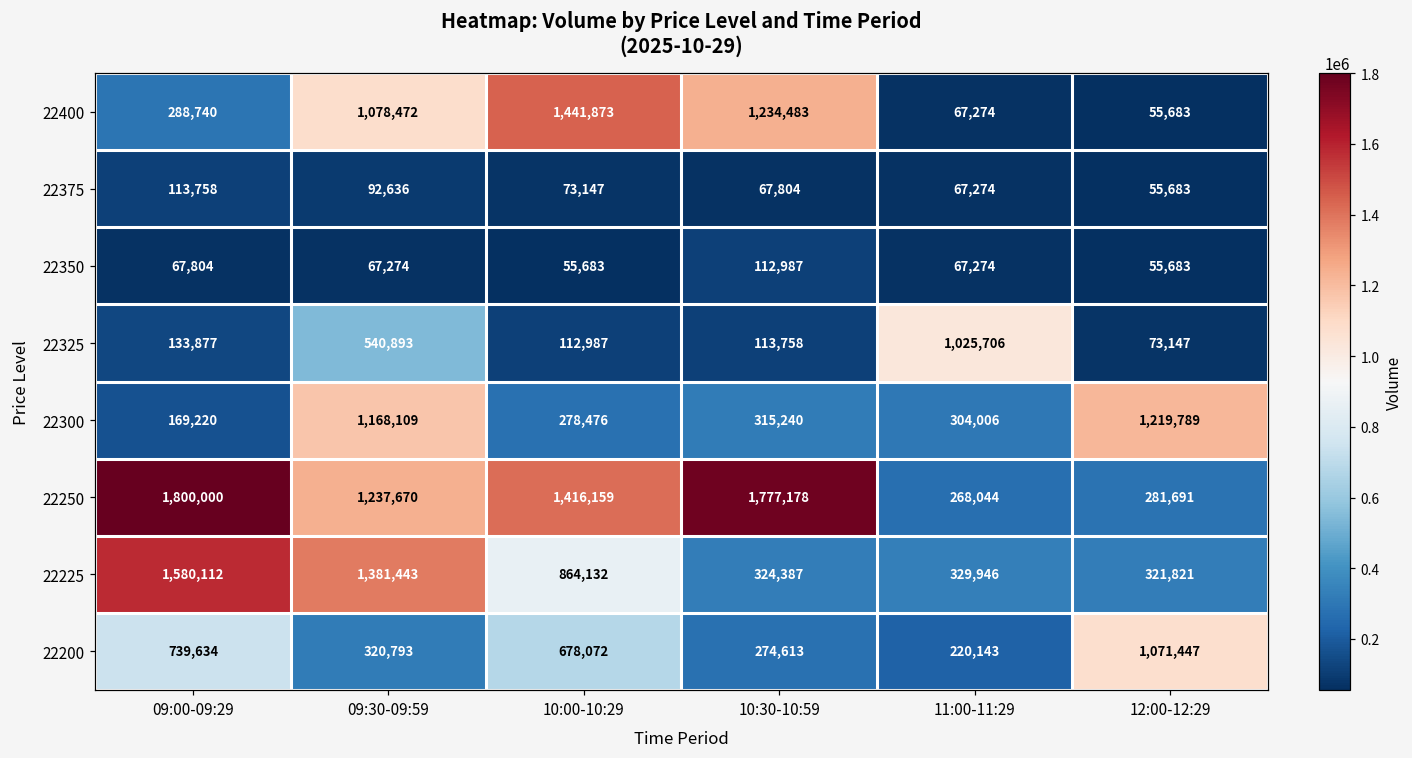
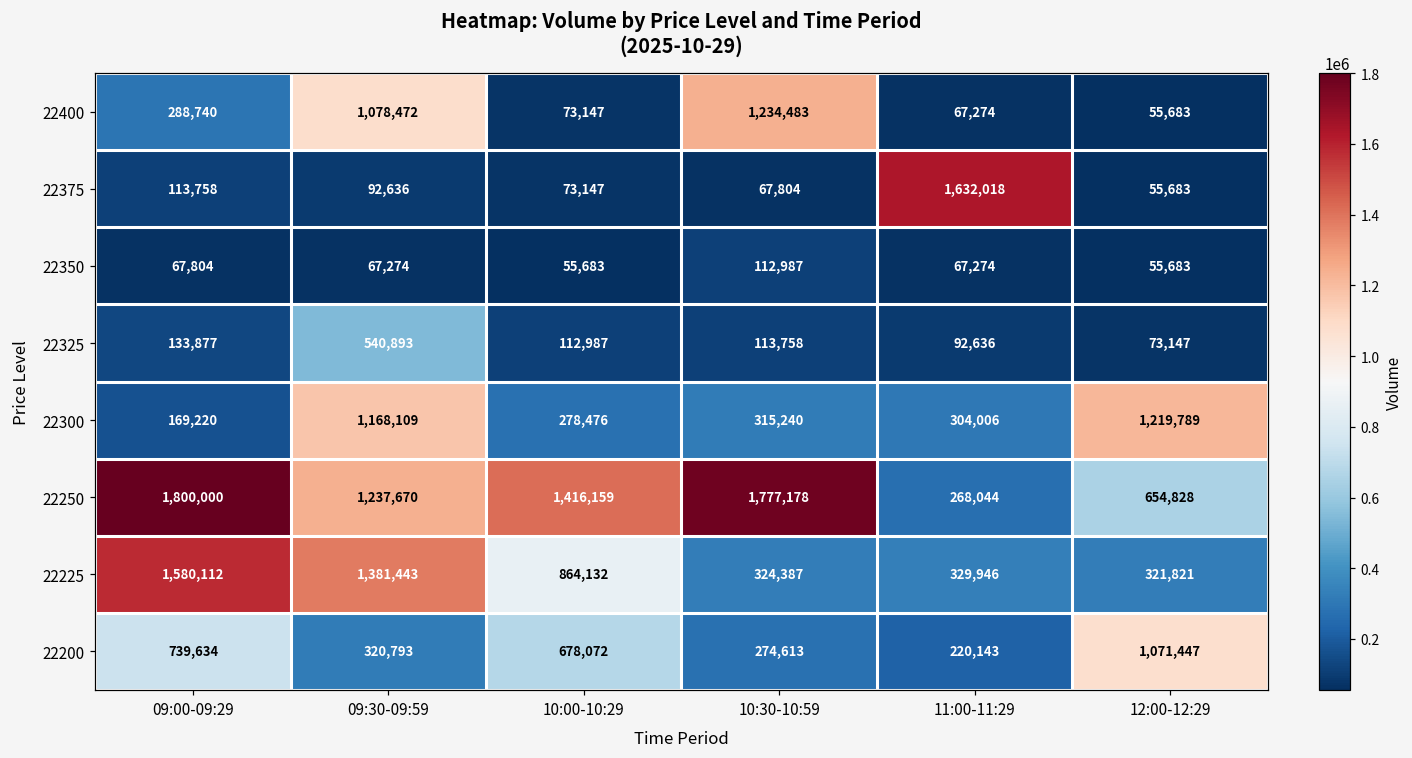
22400, 10:00-10:29: 1,441,873 -> 73,147
22375, 11:00-11:29: 67,274 -> 1,632,018
22325, 11:00-11:29: 1,025,706 -> 92,636
22250, 12:00-12:29: 281,691 -> 654,828
